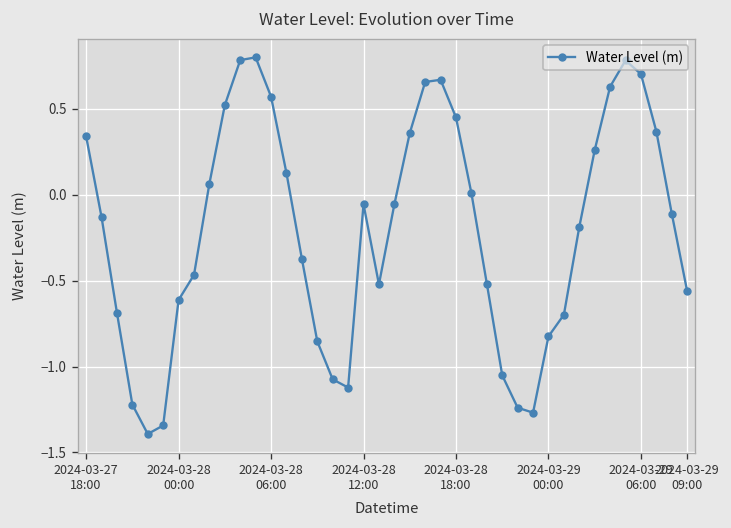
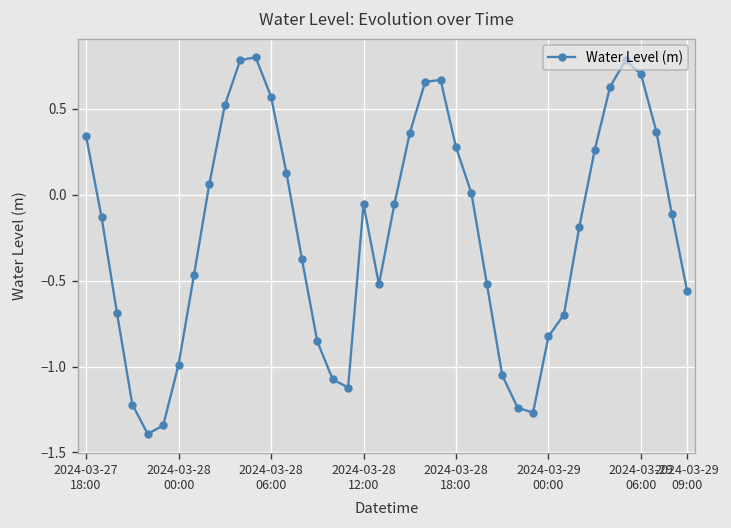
2024-03-28 00:00: -0.61 -> -0.99
2024-03-28 18:00: 0.45 -> 0.28
